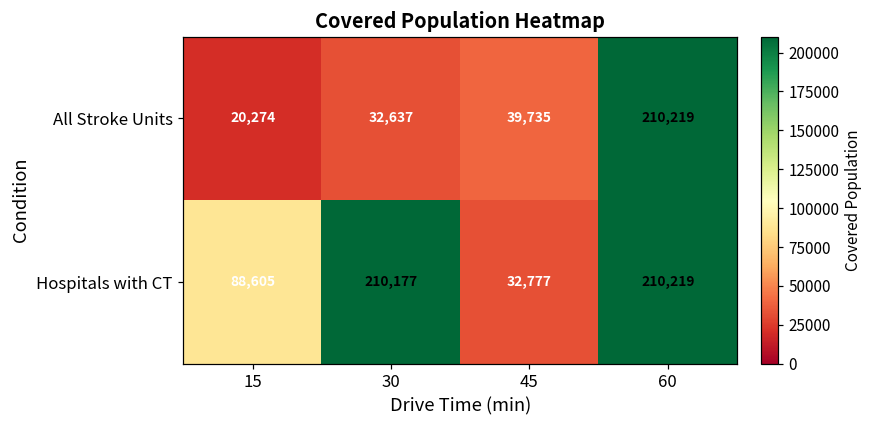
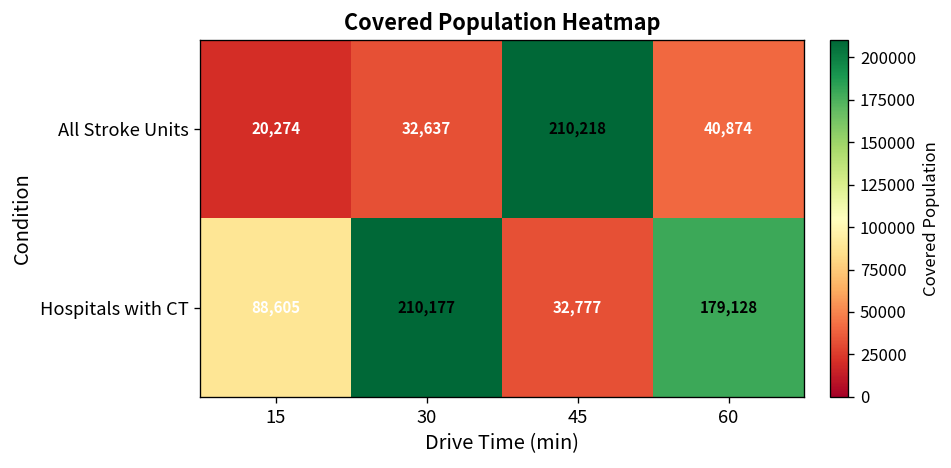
All Stroke Units, 45: 39,735 -> 210,218
All Stroke Units, 60: 210,219 -> 40,874
Hospitals with CT, 60: 210,219 -> 179,128
